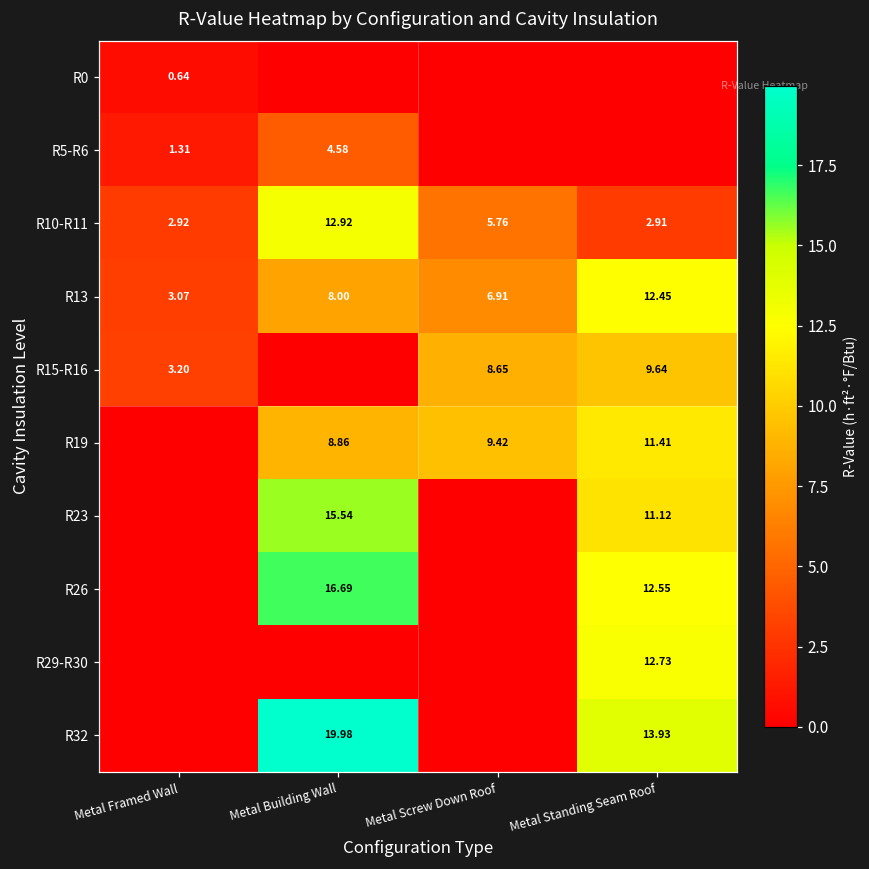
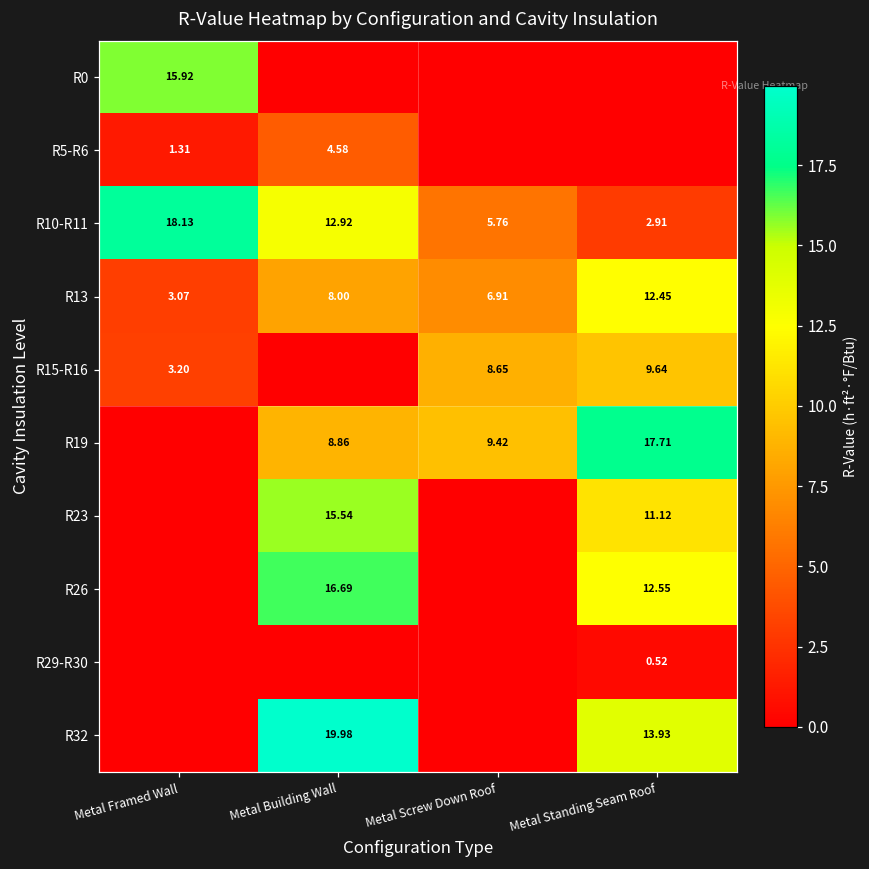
R0, Metal Framed Wall: 0.64 -> 15.92
R10-R11, Metal Framed Wall: 2.92 -> 18.13
R19, Metal Standing Seam Roof: 11.41 -> 17.71
R29-R30, Metal Standing Seam Roof: 12.73 -> 0.52
